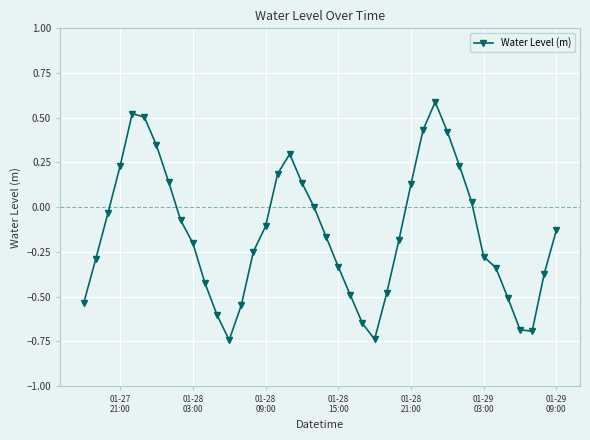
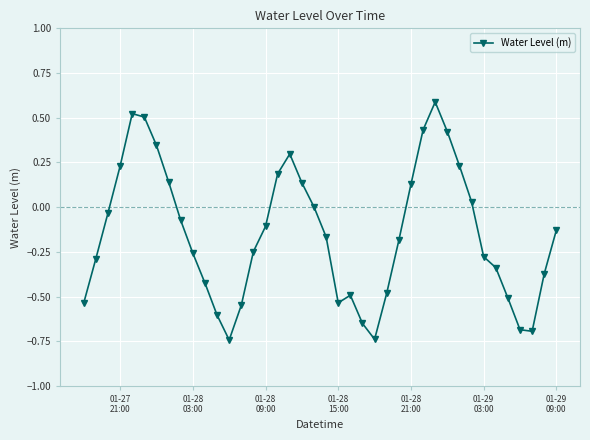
01-28 03:00: -0.20 -> -0.26
01-28 15:00: -0.33 -> -0.53
